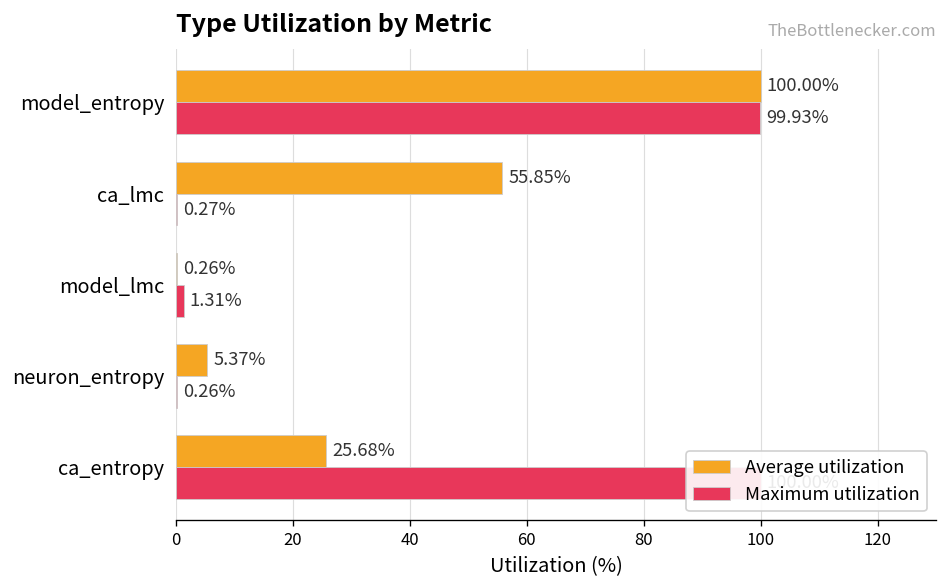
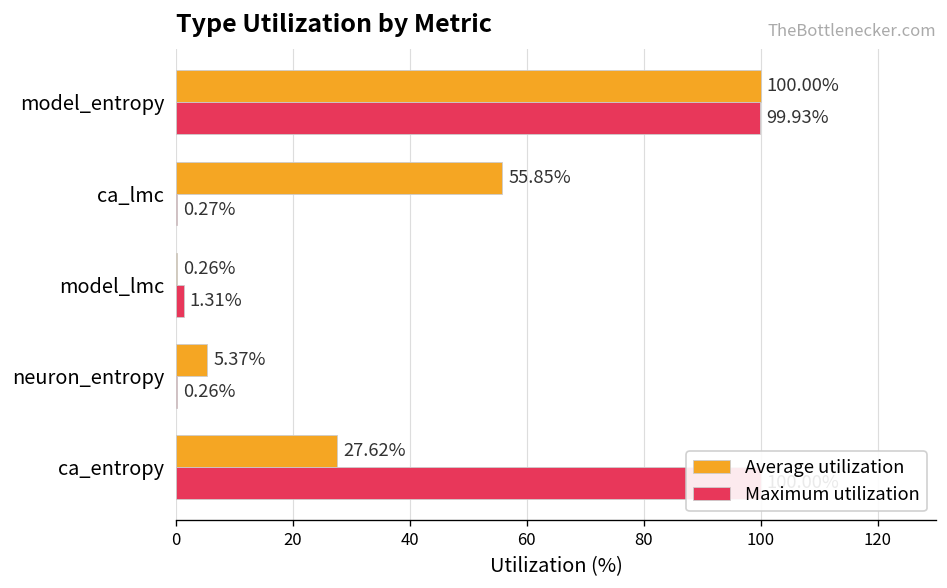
Average utilization, ca_entropy: 25.68% -> 27.62%
